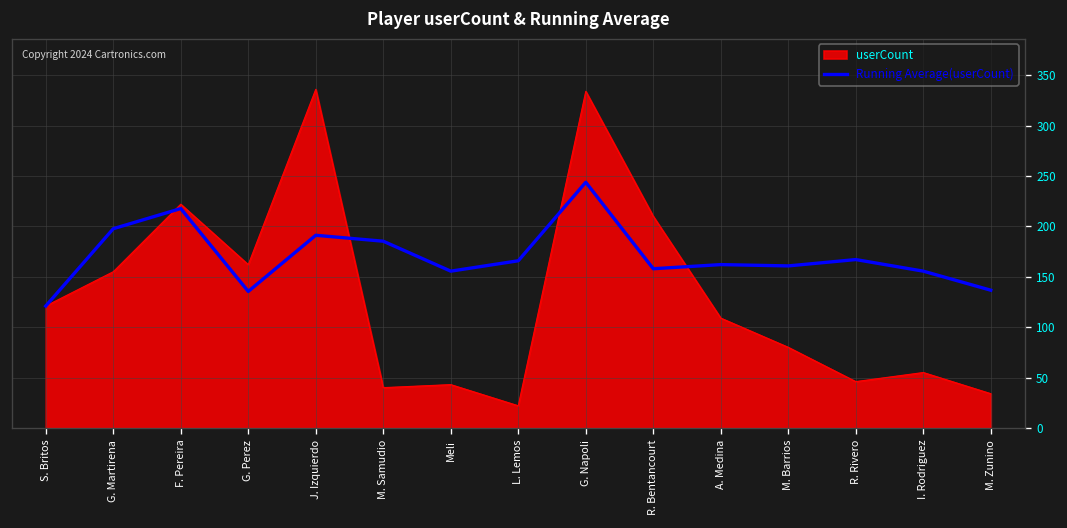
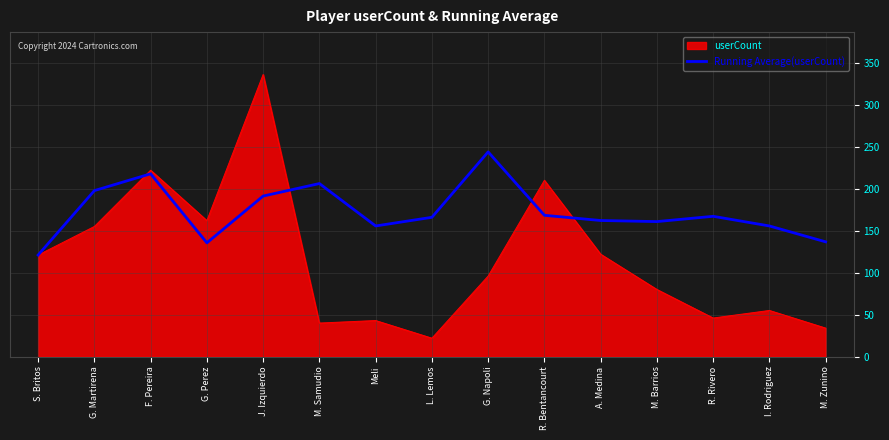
Running Average(userCount), M. Samudio: 190 -> 210
userCount, G. Napoli: 330 -> 100
Running Average(userCount), R. Bentancourt: 160 -> 170
userCount, A. Medina: 110 -> 120
